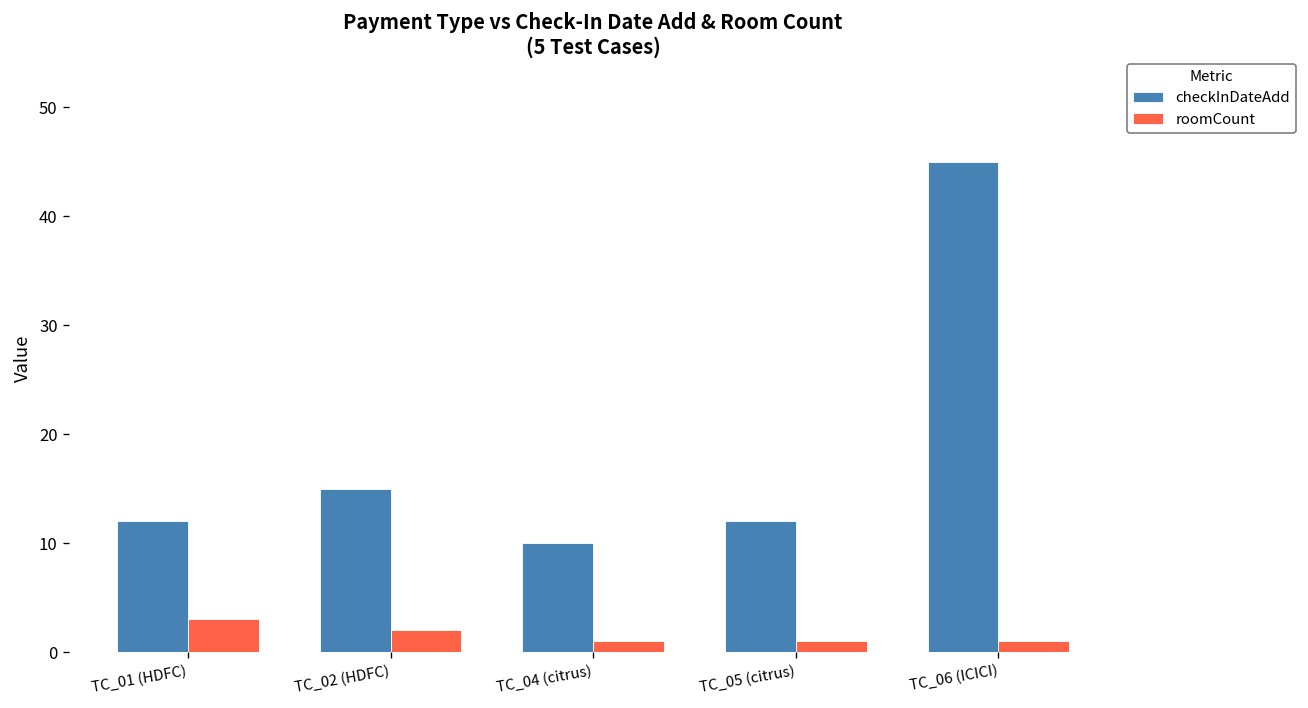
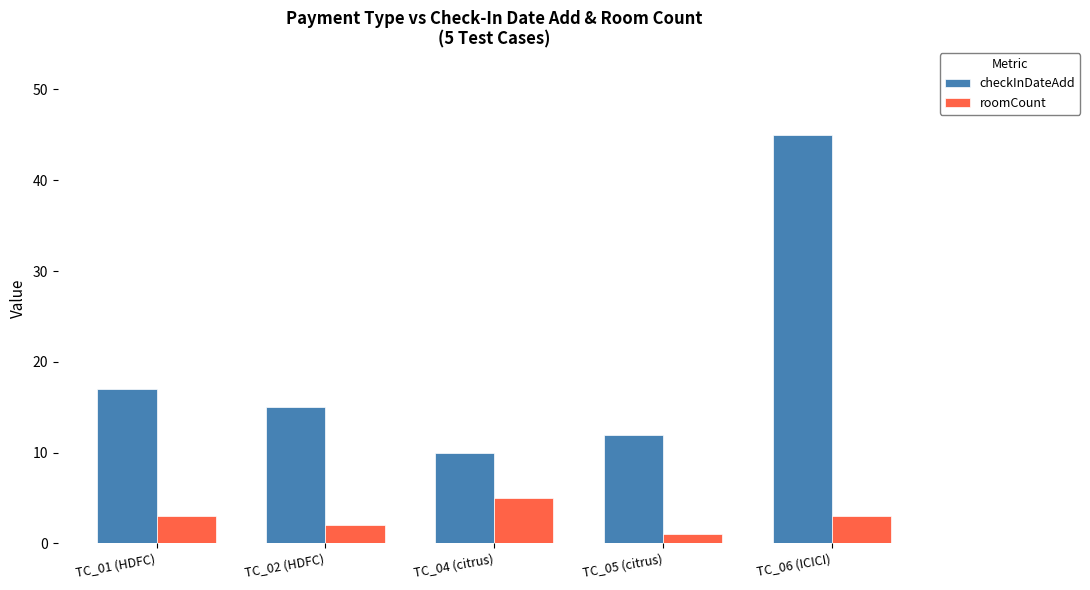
checkInDateAdd, TC_01 (HDFC): 12 -> 17
roomCount, TC_04 (citrus): 1 -> 5
roomCount, TC_06 (ICICI): 1 -> 3
